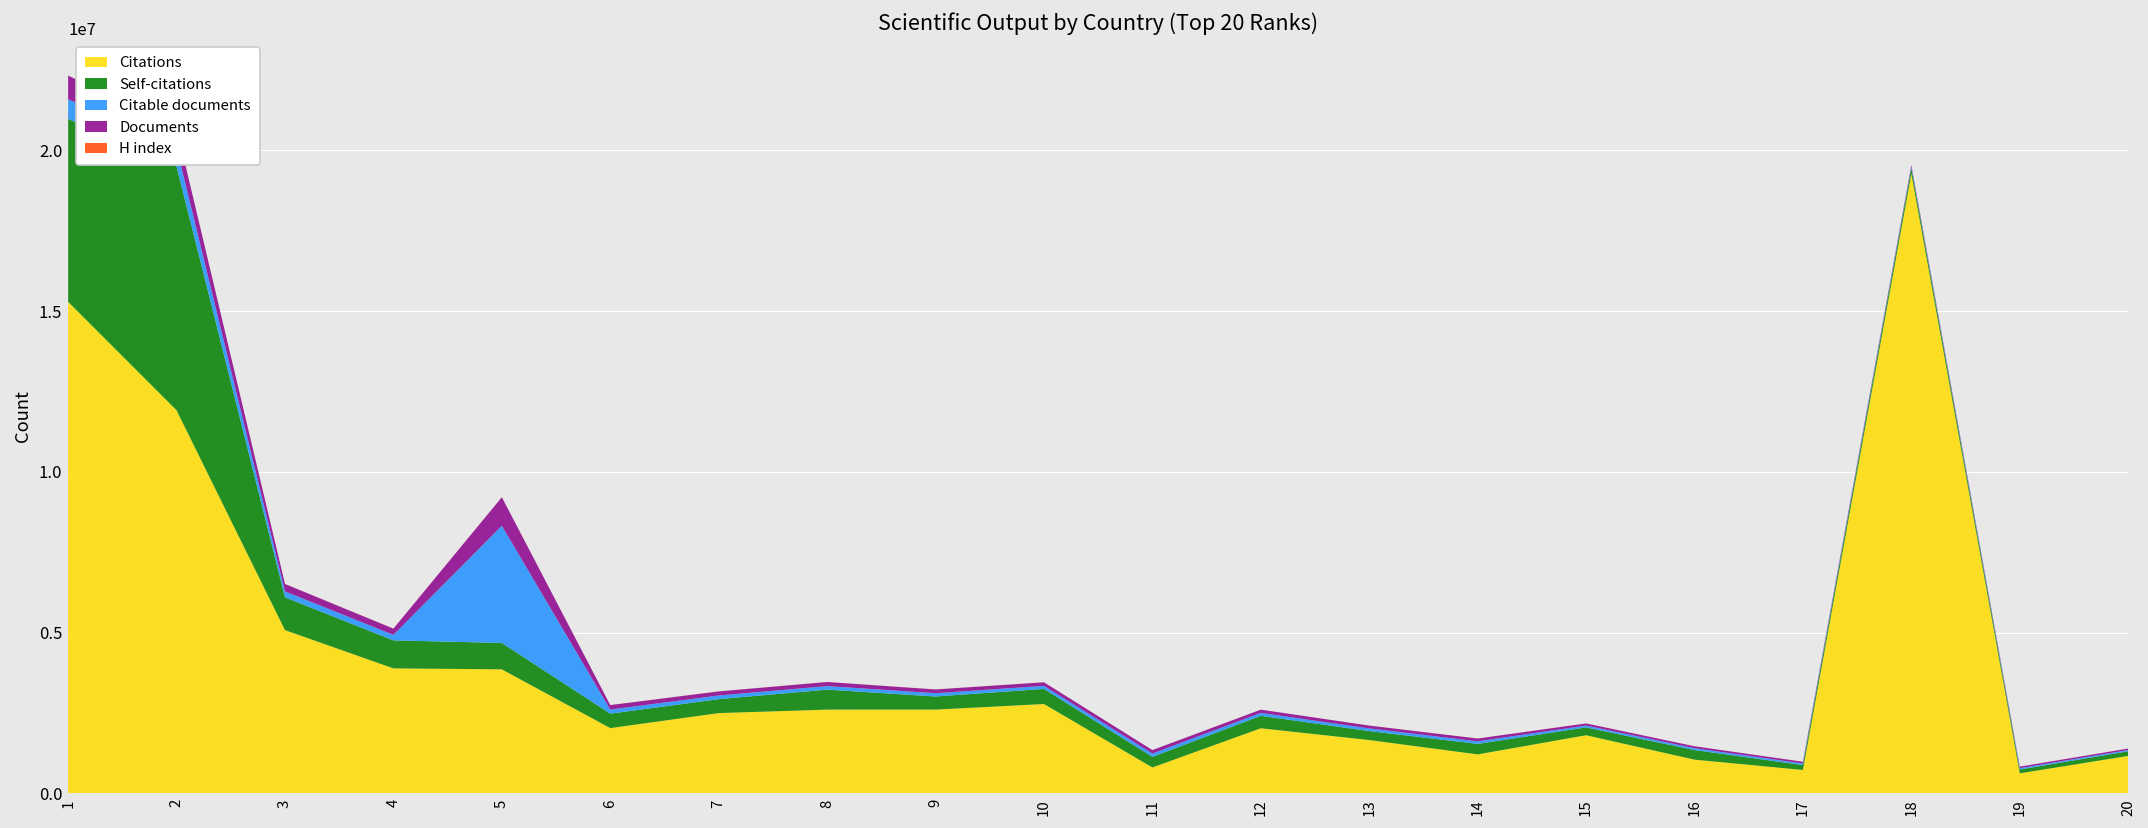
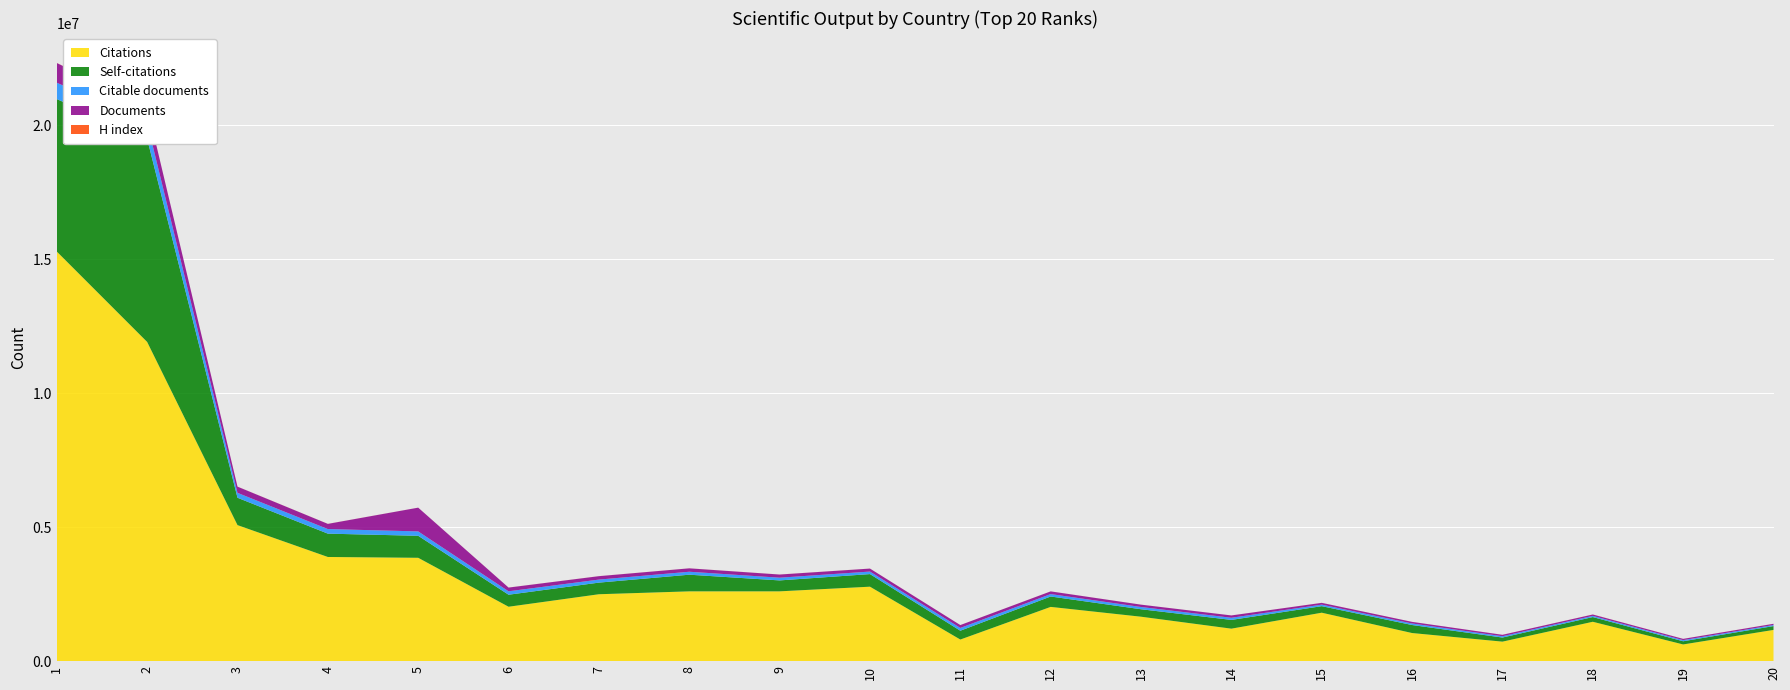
Citable documents, 5: 3600000 -> 200000
Citations, 18: 19300000 -> 1500000
